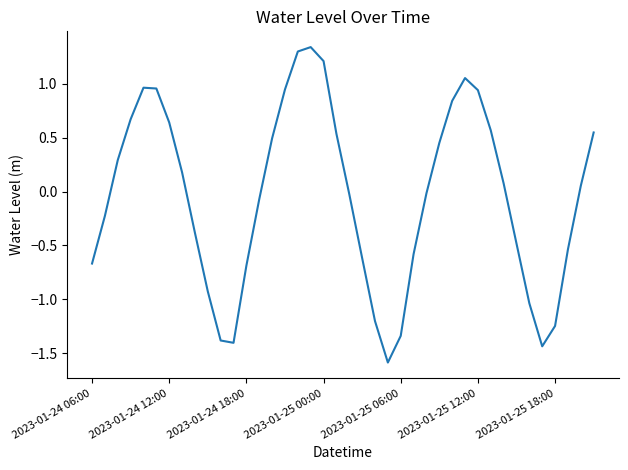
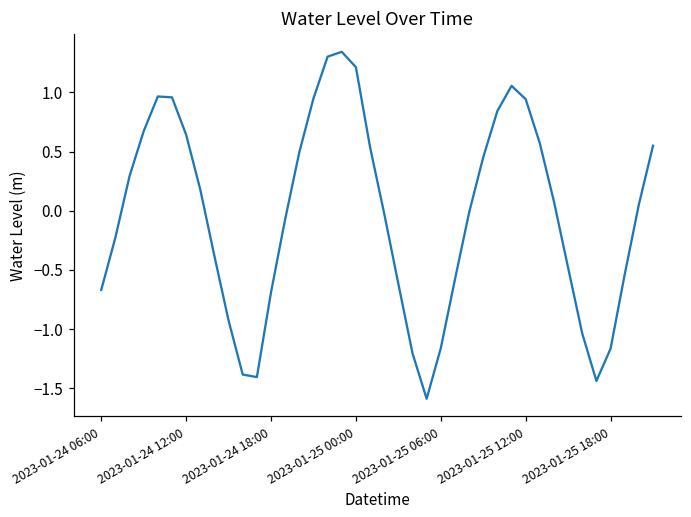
2023-01-25 06:00: -1.34 -> -1.16
2023-01-25 18:00: -1.25 -> -1.16
